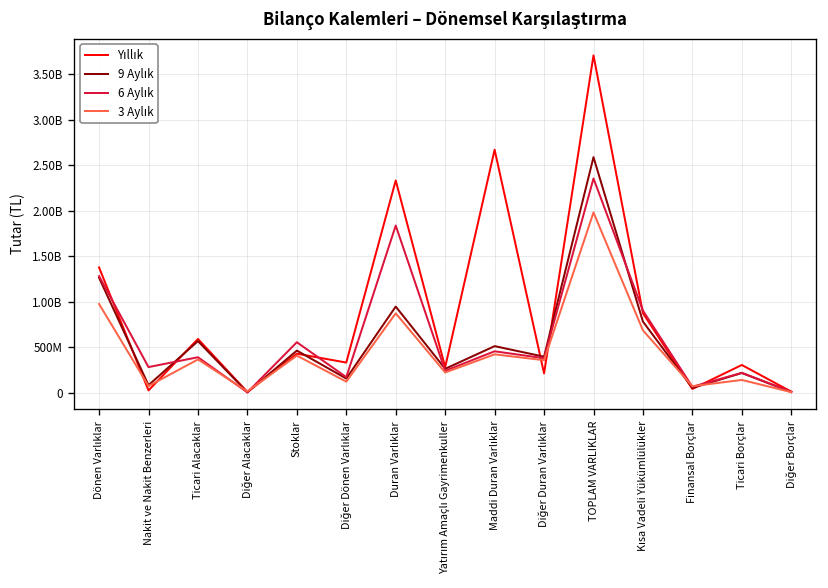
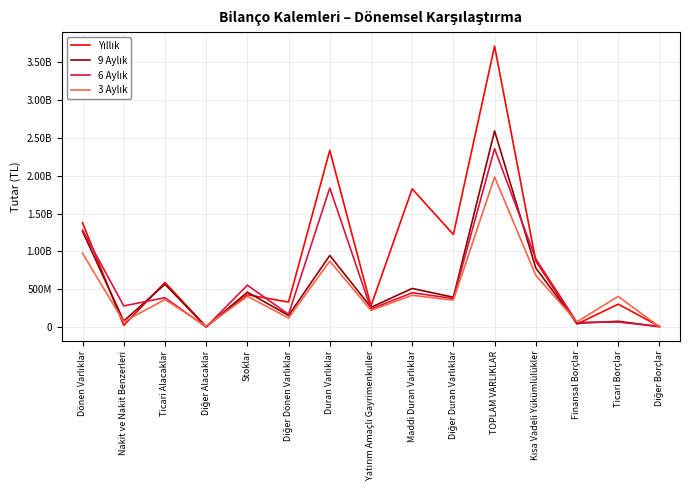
Yıllık, Maddi Duran Varlıklar: 2700000000 -> 1800000000
Yıllık, Diğer Duran Varlıklar: 200000000 -> 1200000000
9 Aylık, Ticari Borçlar: 200000000 -> 100000000
6 Aylık, Ticari Borçlar: 200000000 -> 100000000
3 Aylık, Ticari Borçlar: 100000000 -> 400000000
